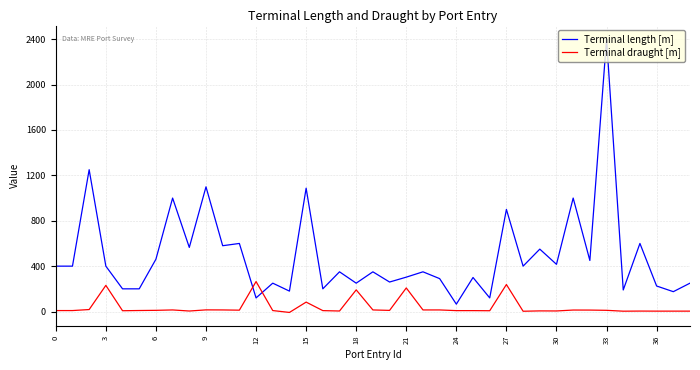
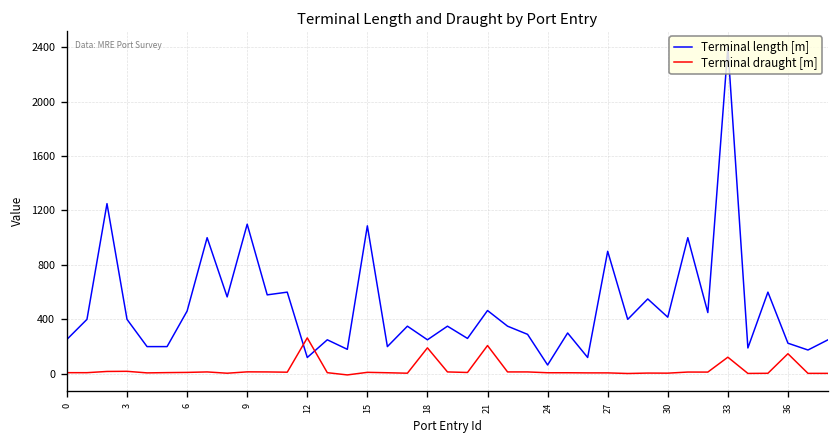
Terminal length [m], 0: 400 -> 250
Terminal draught [m], 3: 230 -> 20
Terminal draught [m], 15: 80 -> 10
Terminal length [m], 21: 300 -> 470
Terminal draught [m], 27: 240 -> 10
Terminal draught [m], 33: 10 -> 120
Terminal draught [m], 36: 0 -> 150
